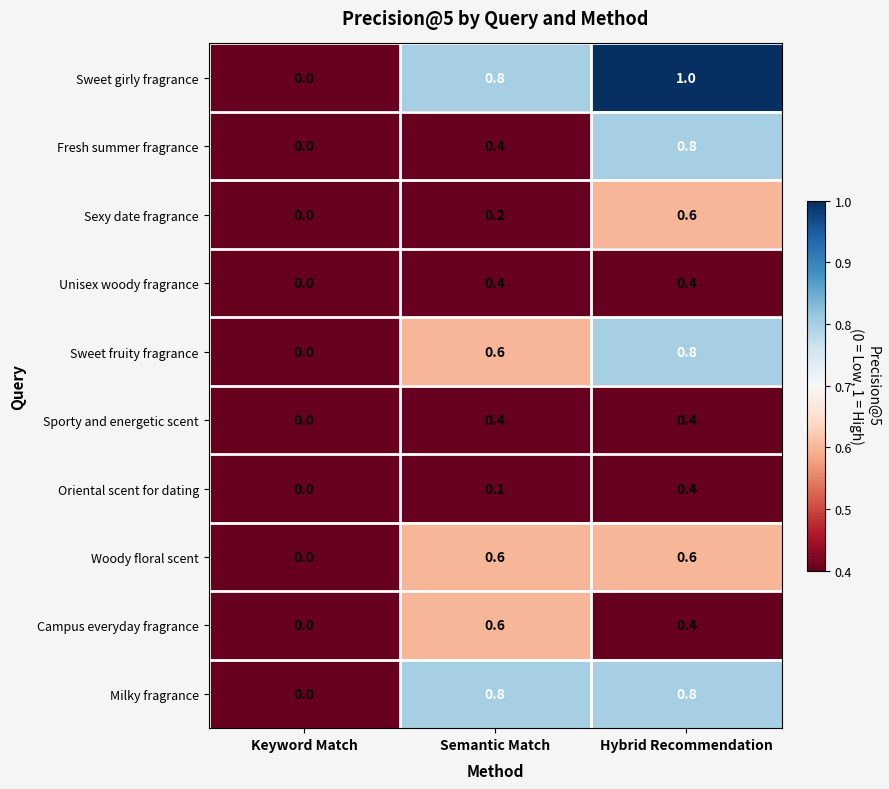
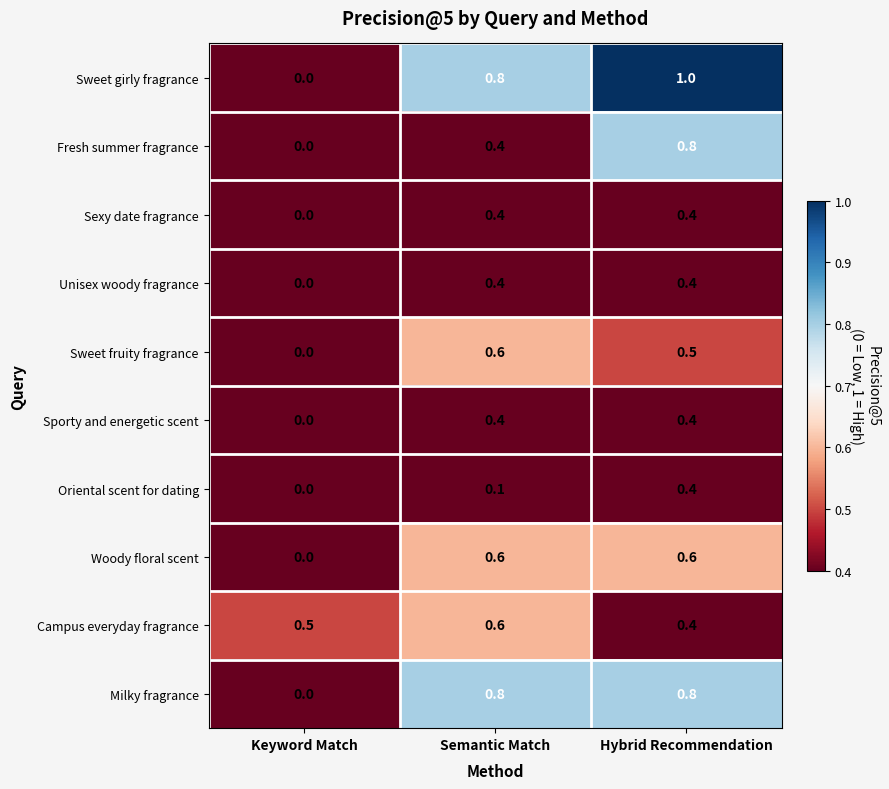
Sexy date fragrance, Semantic Match: 0.2 -> 0.4
Sexy date fragrance, Hybrid Recommendation: 0.6 -> 0.4
Sweet fruity fragrance, Hybrid Recommendation: 0.8 -> 0.5
Campus everyday fragrance, Keyword Match: 0.0 -> 0.5
